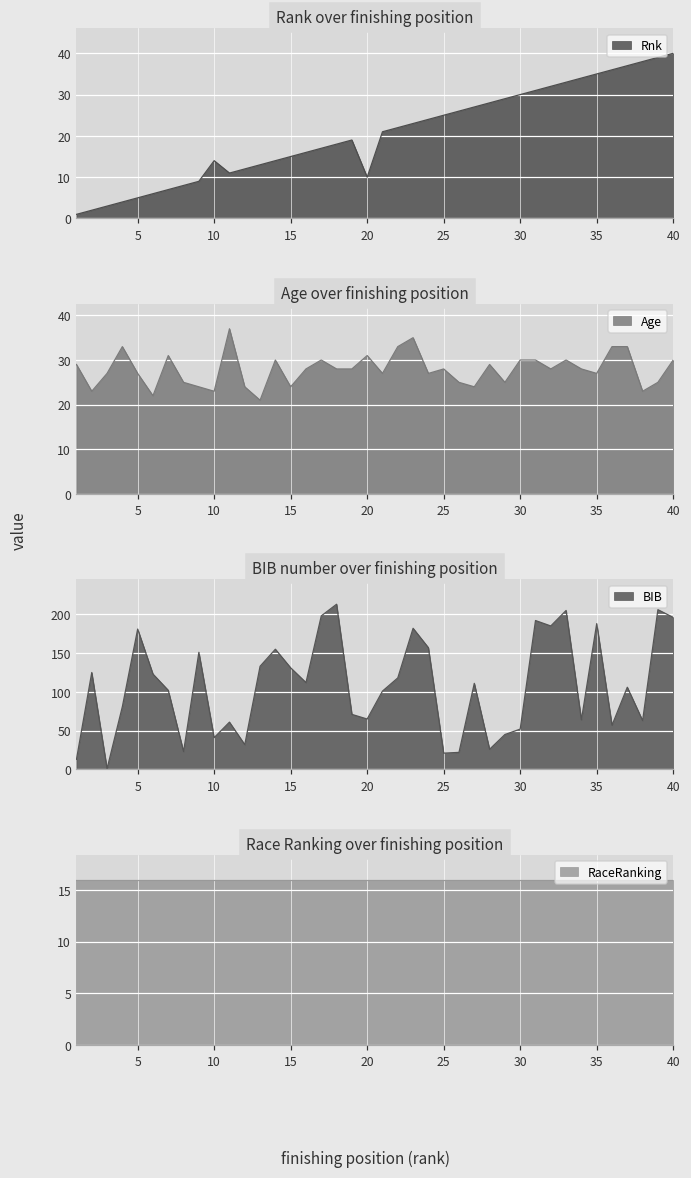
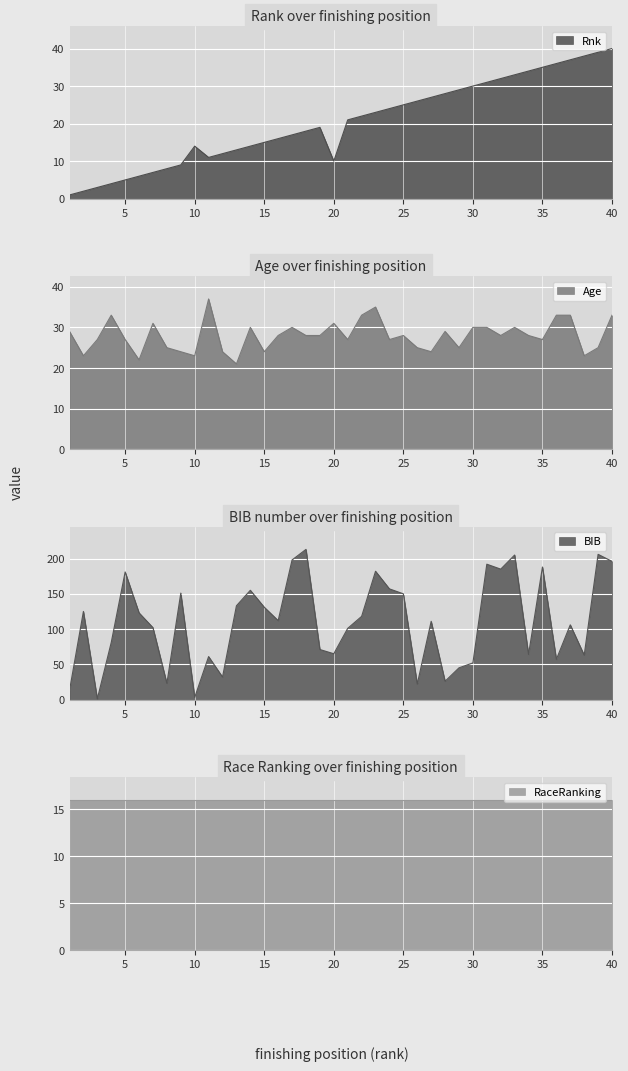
Age over finishing position, 40: 30 -> 33
BIB number over finishing position, 10: 40 -> 0
BIB number over finishing position, 25: 20 -> 150
